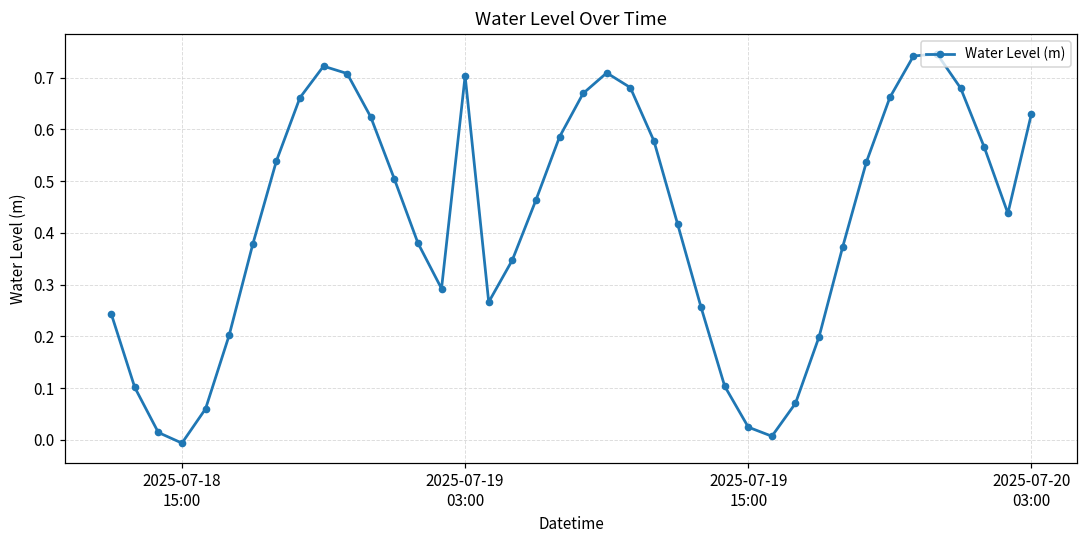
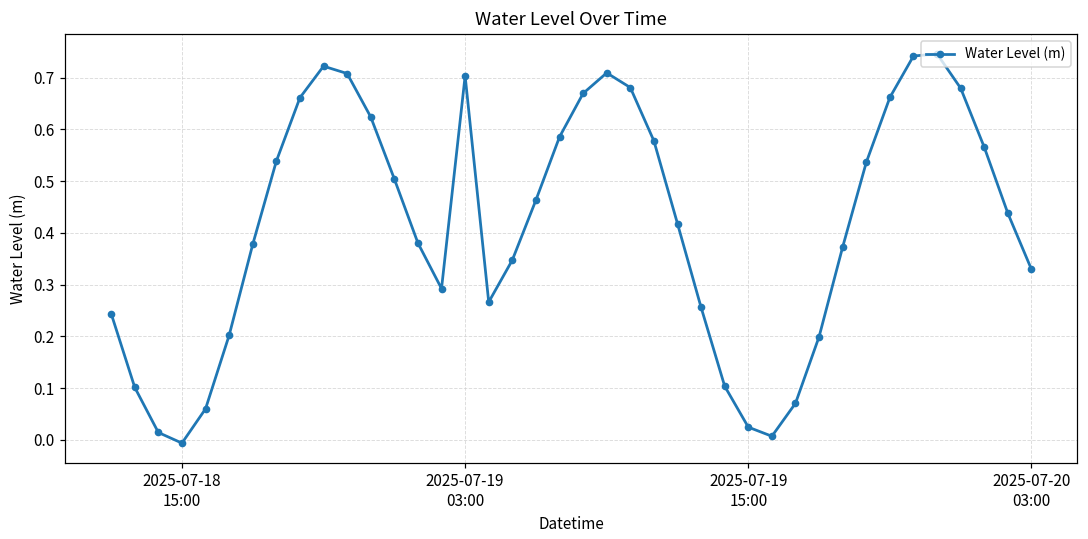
2025-07-20 03:00: 0.63 -> 0.33
